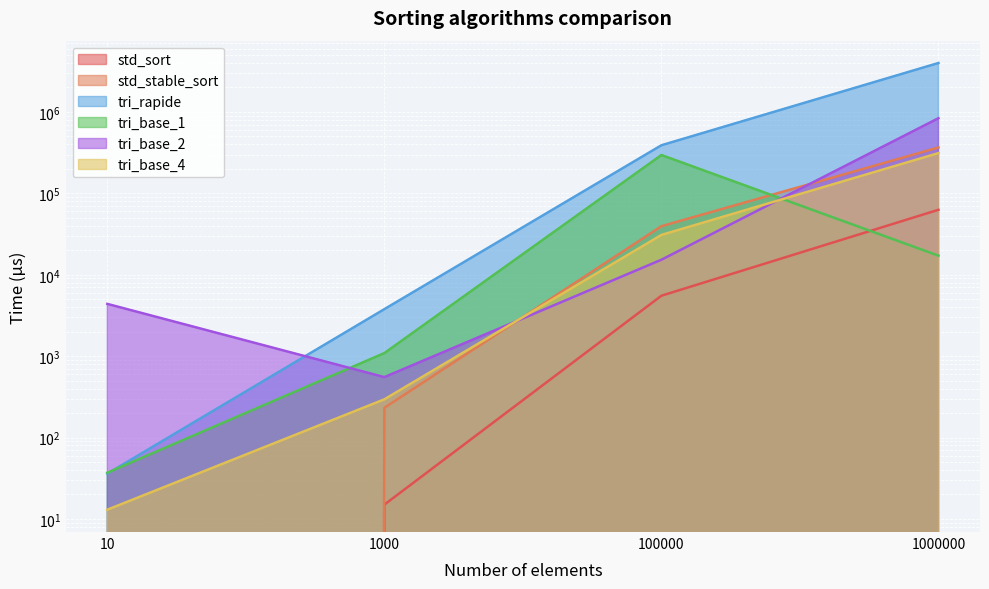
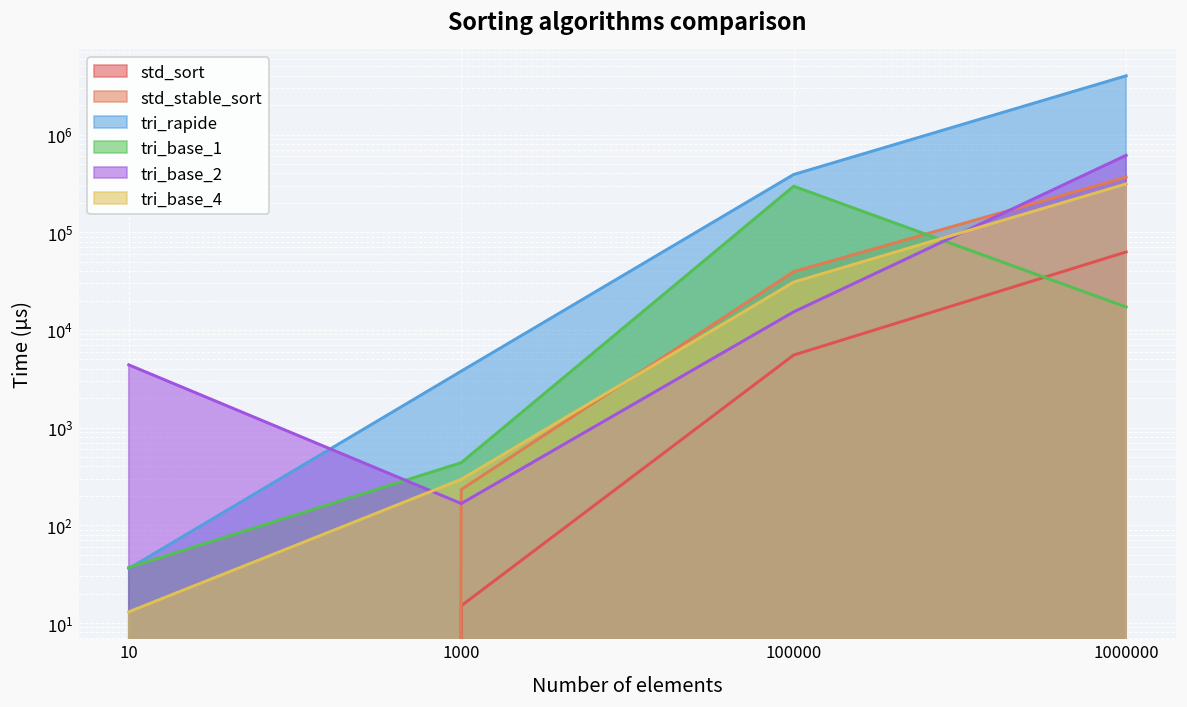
tri_base_1, 1000: 1100 -> 400
tri_base_2, 1000: 600 -> 170
tri_base_2, 1000000: 800000 -> 600000
